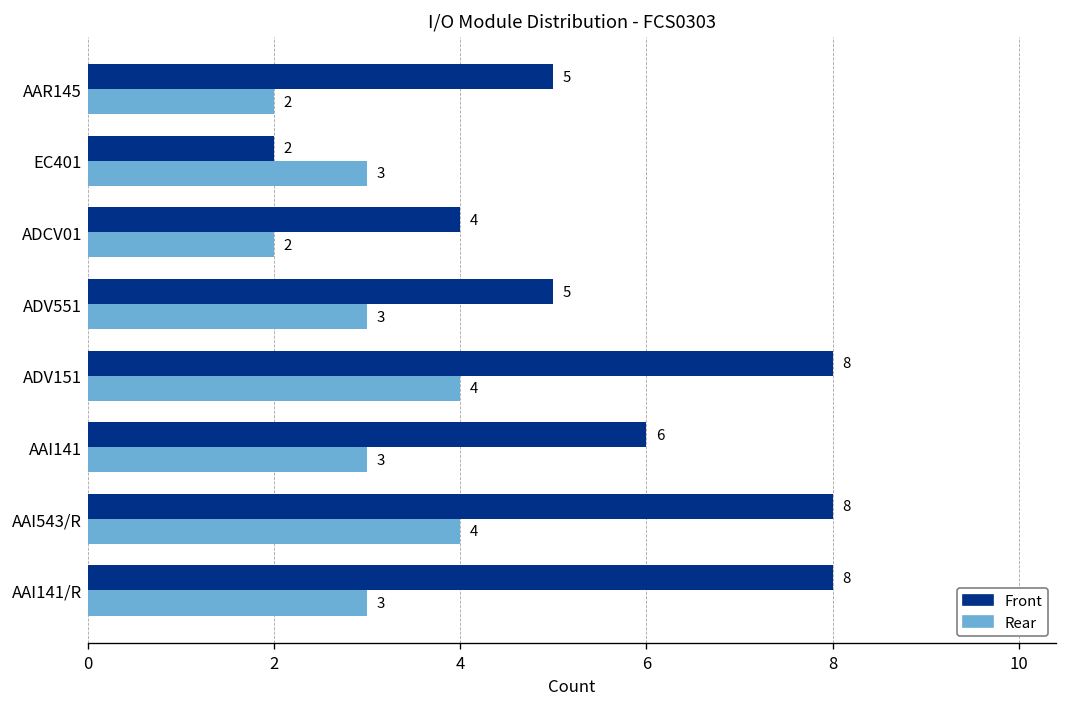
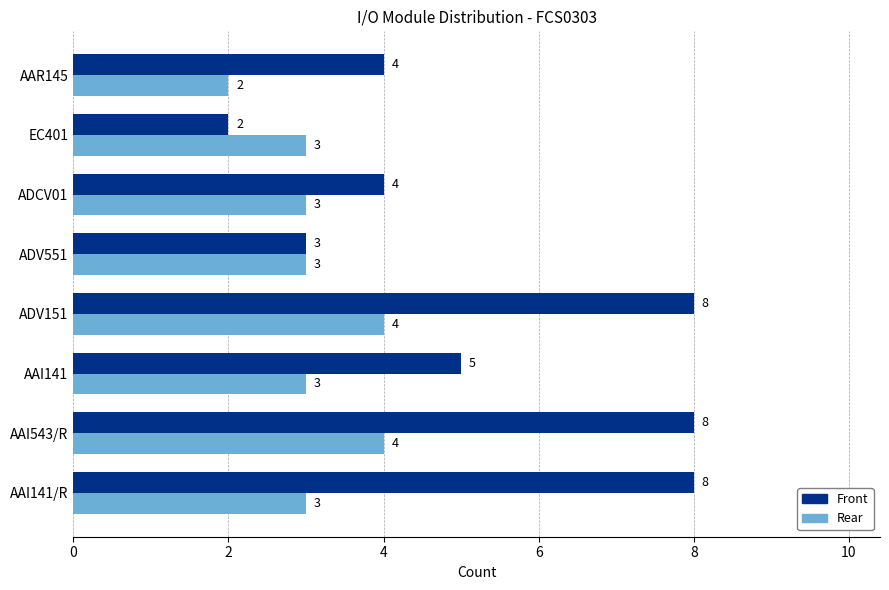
Front, AAR145: 5 -> 4
Rear, ADCV01: 2 -> 3
Front, ADV551: 5 -> 3
Front, AAI141: 6 -> 5
